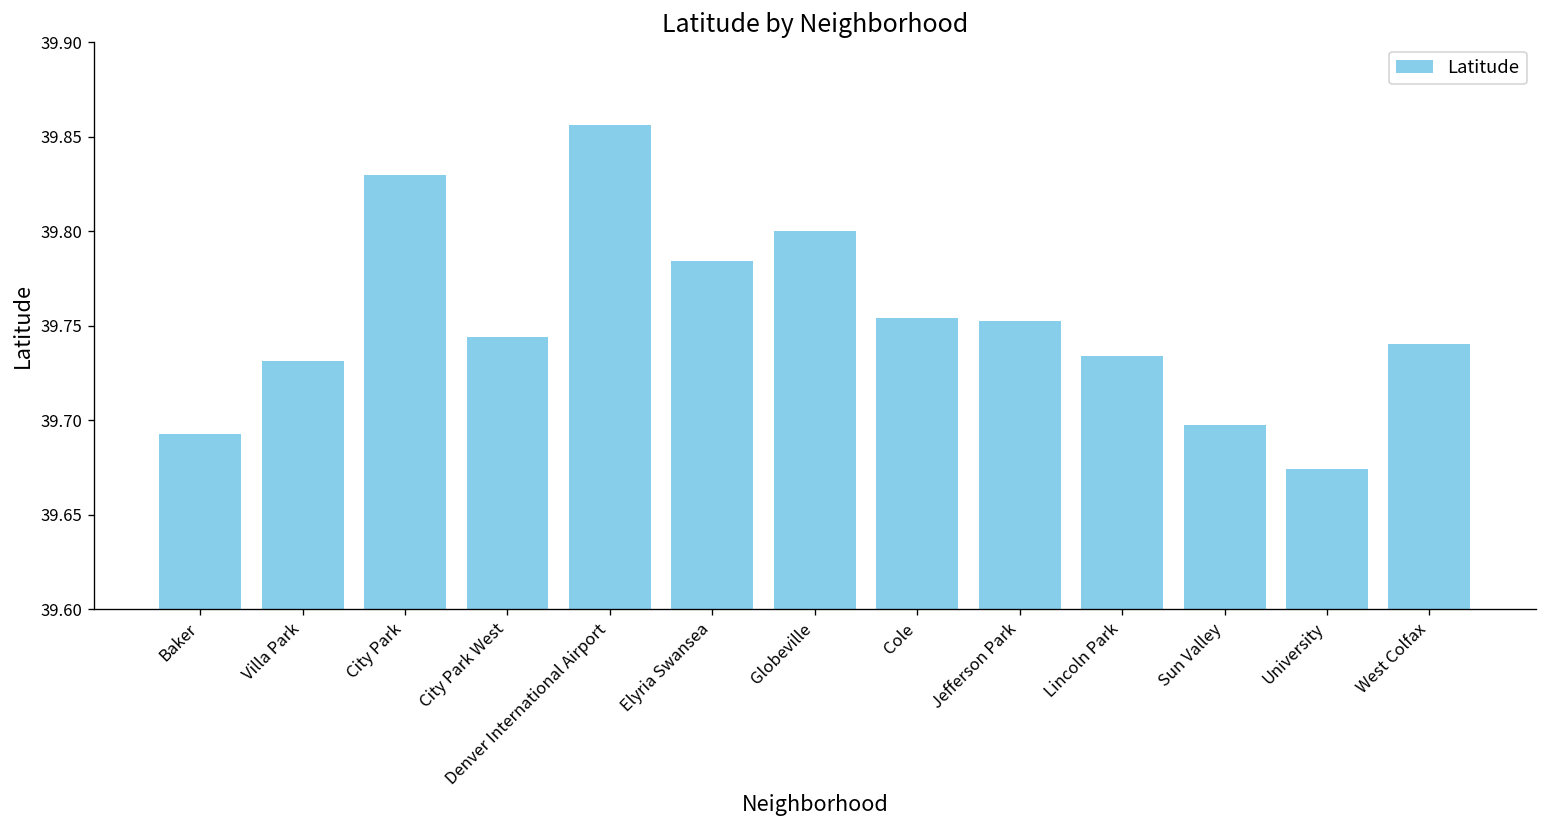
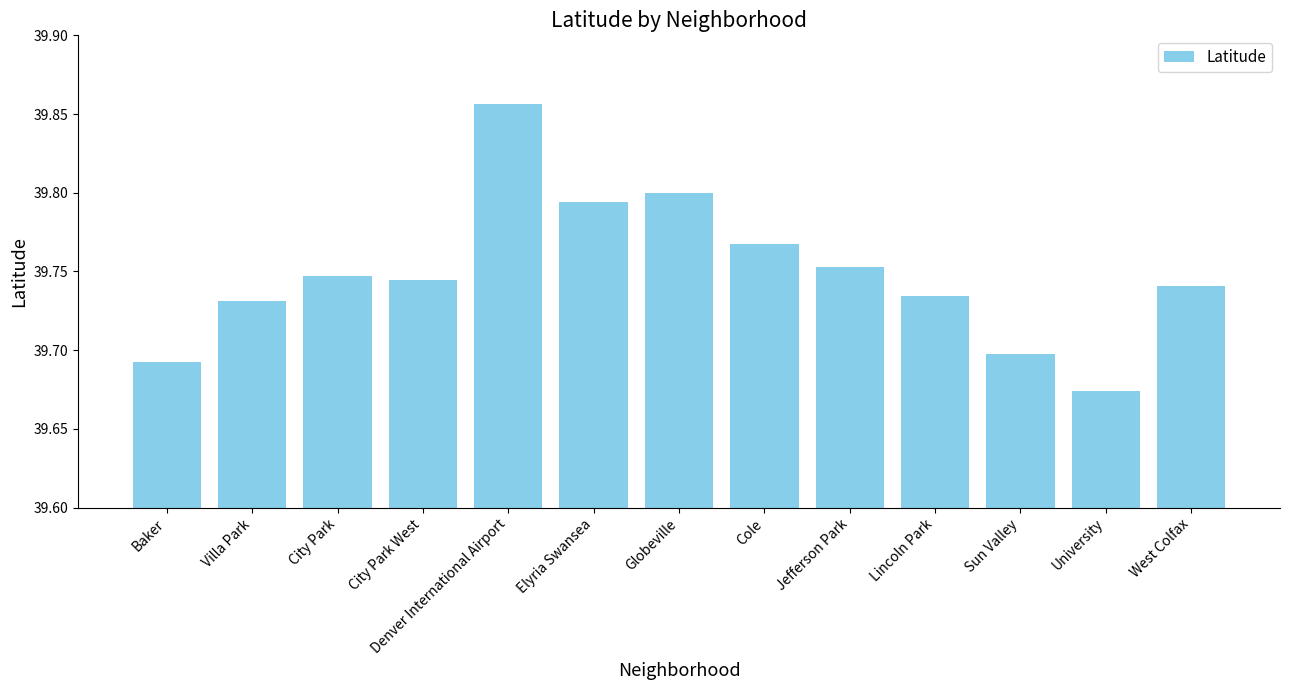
City Park: 39.830 -> 39.747
Elyria Swansea: 39.784 -> 39.794
Cole: 39.754 -> 39.767
